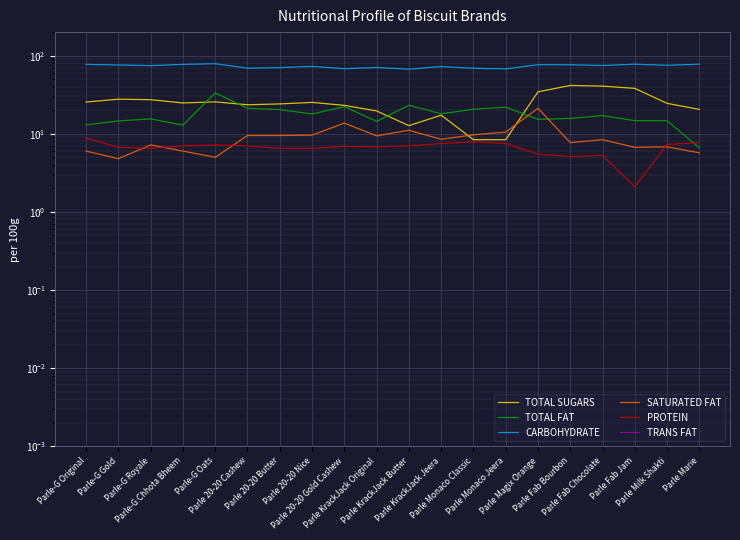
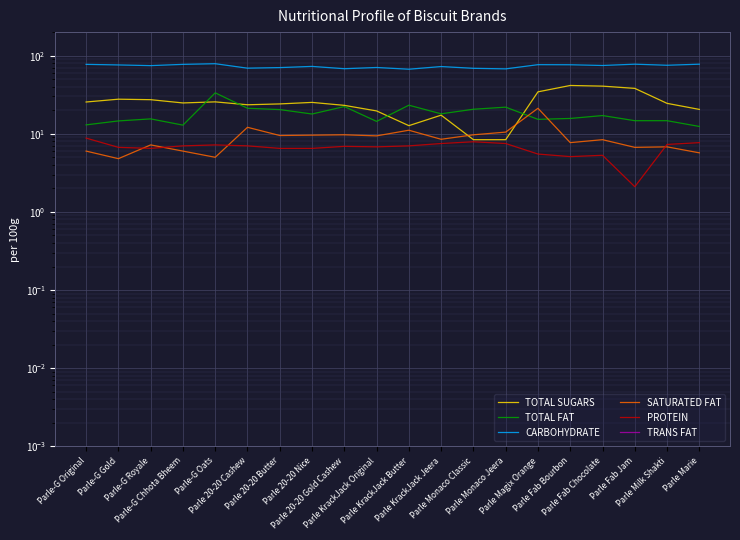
SATURATED FAT, Parle 20-20 Cashew: 10 -> 12
SATURATED FAT, Parle 20-20 Gold Cashew: 14 -> 10
TOTAL FAT, Parle Marie: 7 -> 12
